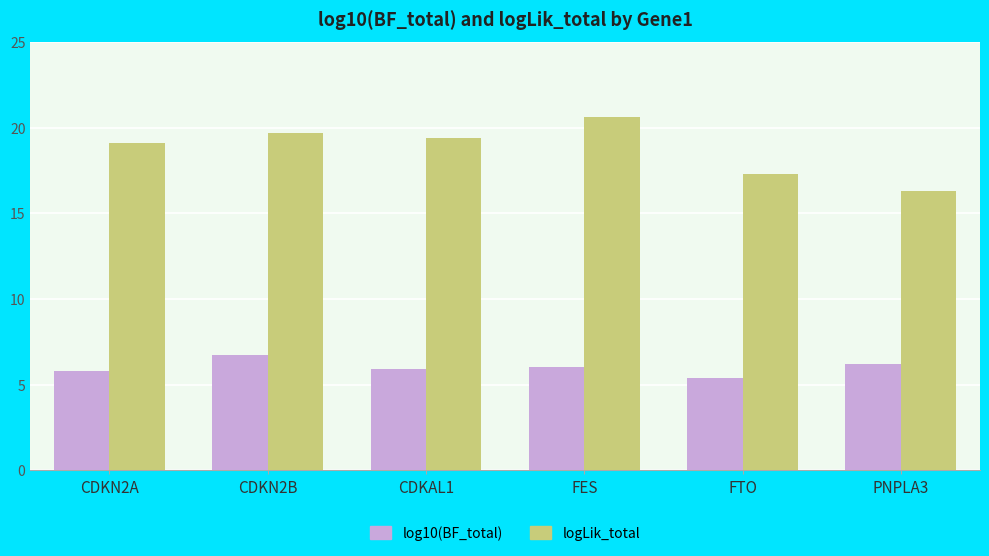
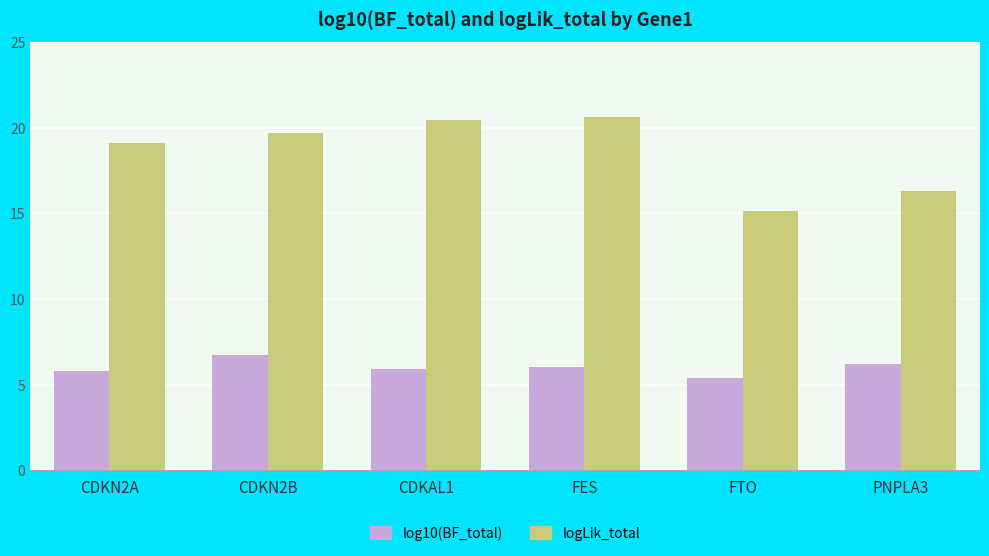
logLik_total, CDKAL1: 19.4 -> 20.4
logLik_total, FTO: 17.3 -> 15.1
